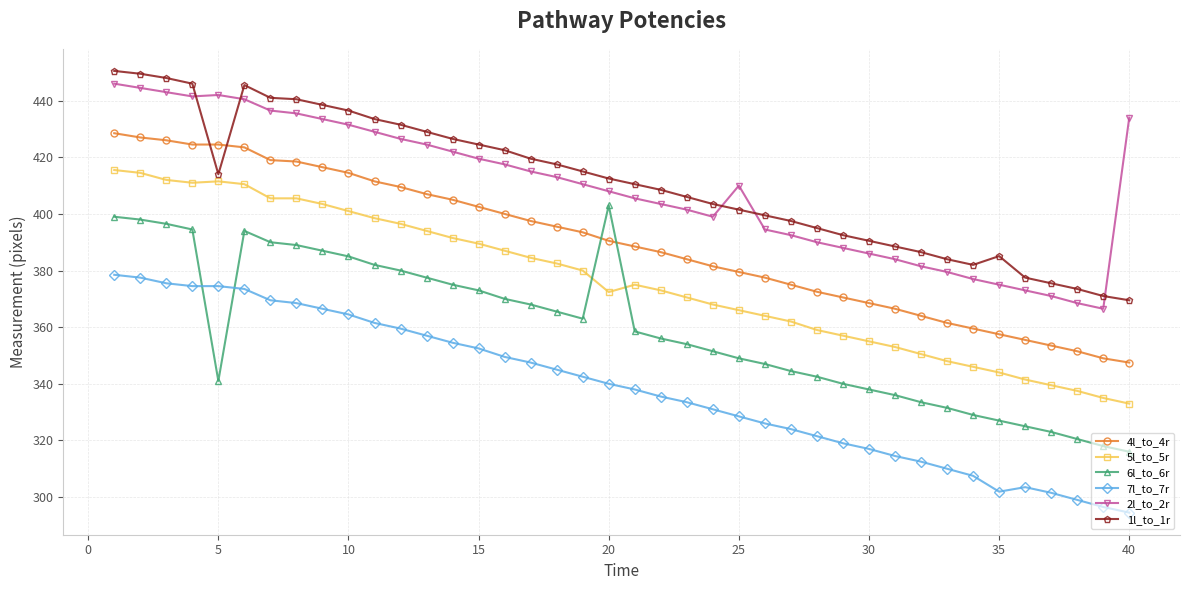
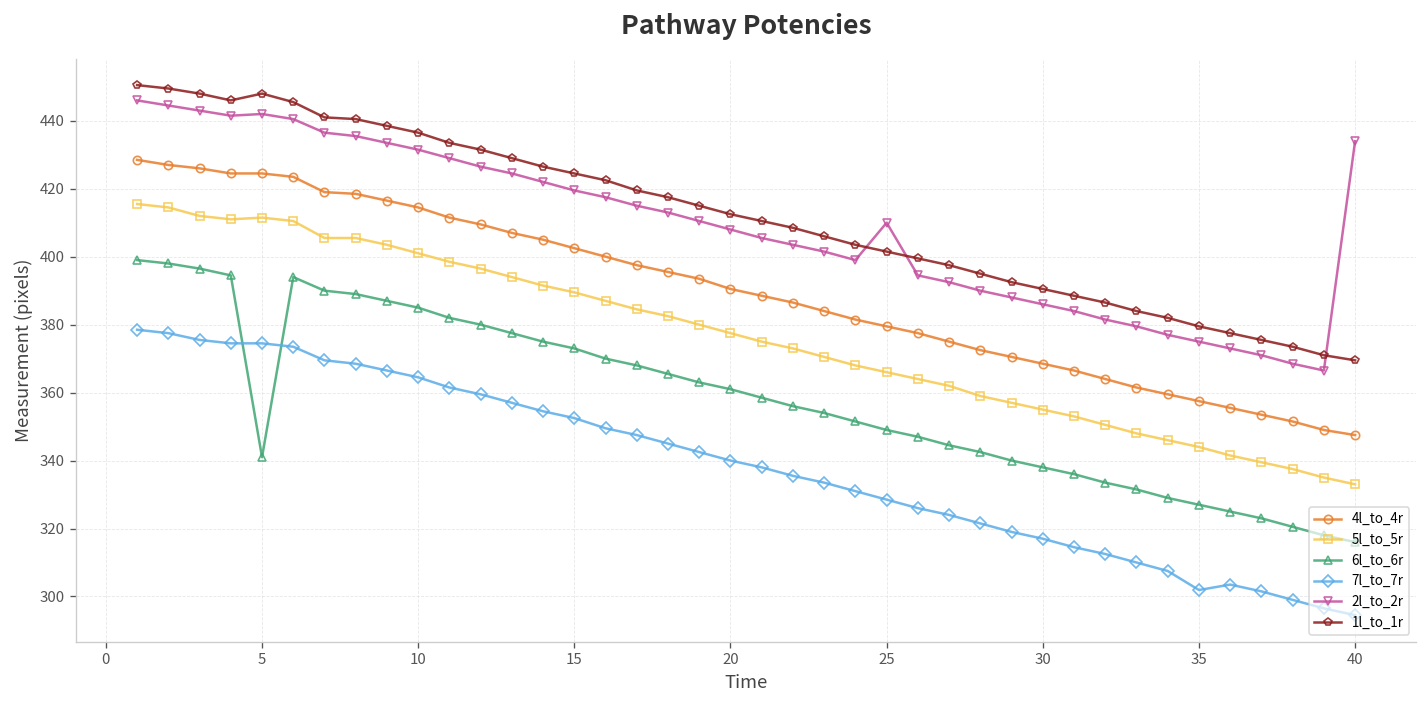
1l_to_1r, 5: 414 -> 448
5l_to_5r, 20: 372 -> 378
6l_to_6r, 20: 403 -> 361
1l_to_1r, 35: 385 -> 380
